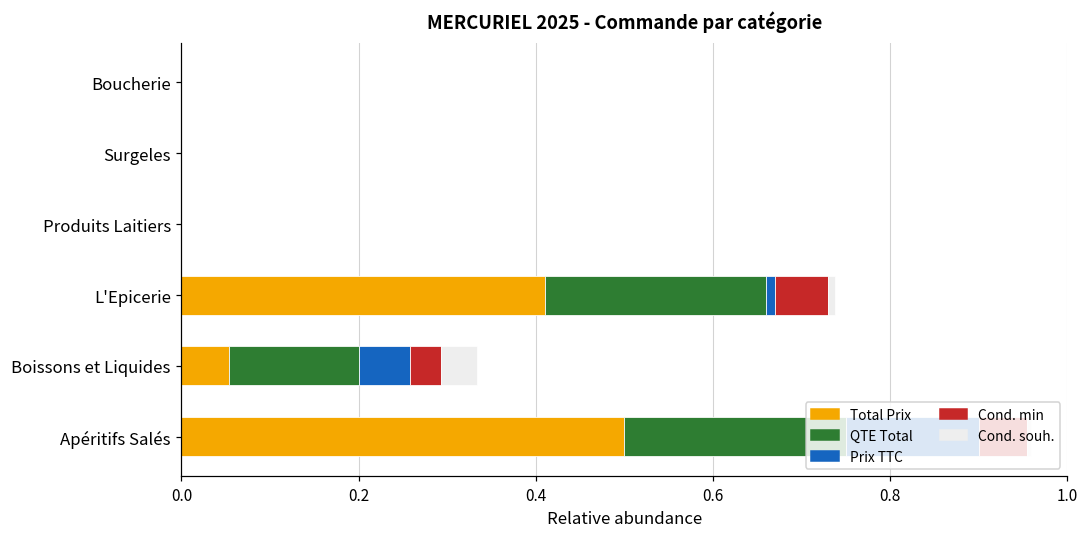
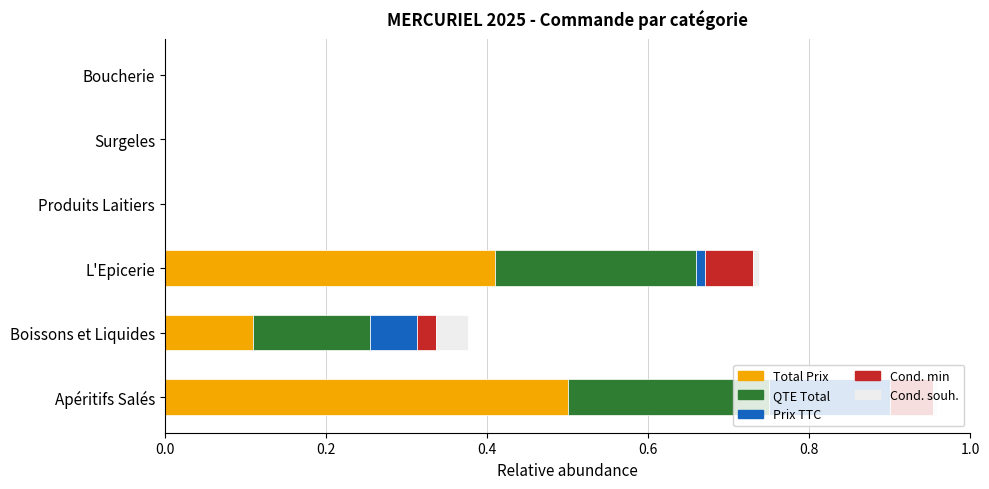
Total Prix, Boissons et Liquides: 0.05 -> 0.11
Cond. min, Boissons et Liquides: 0.04 -> 0.02
